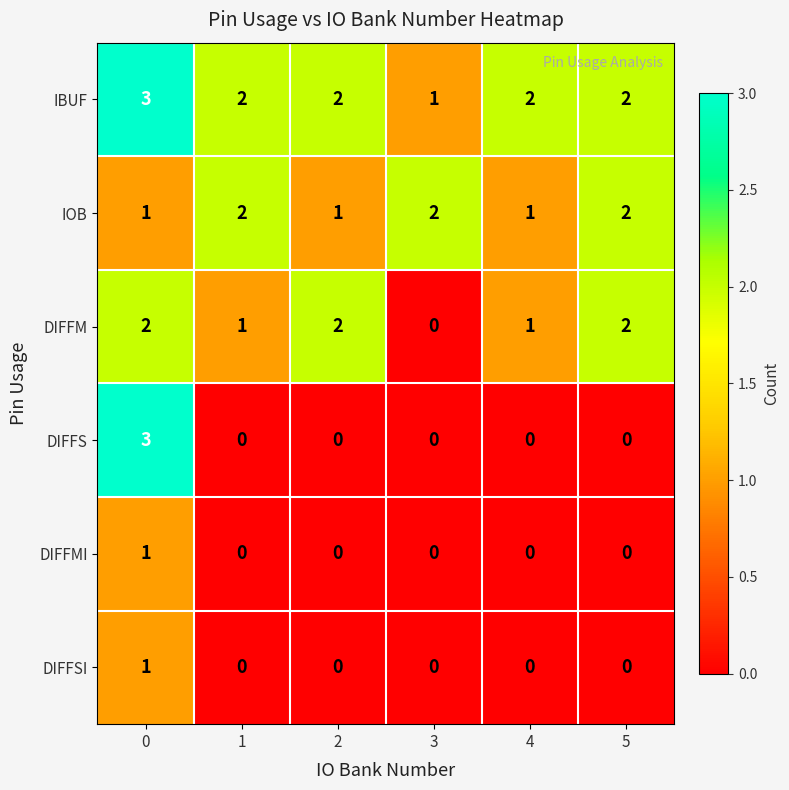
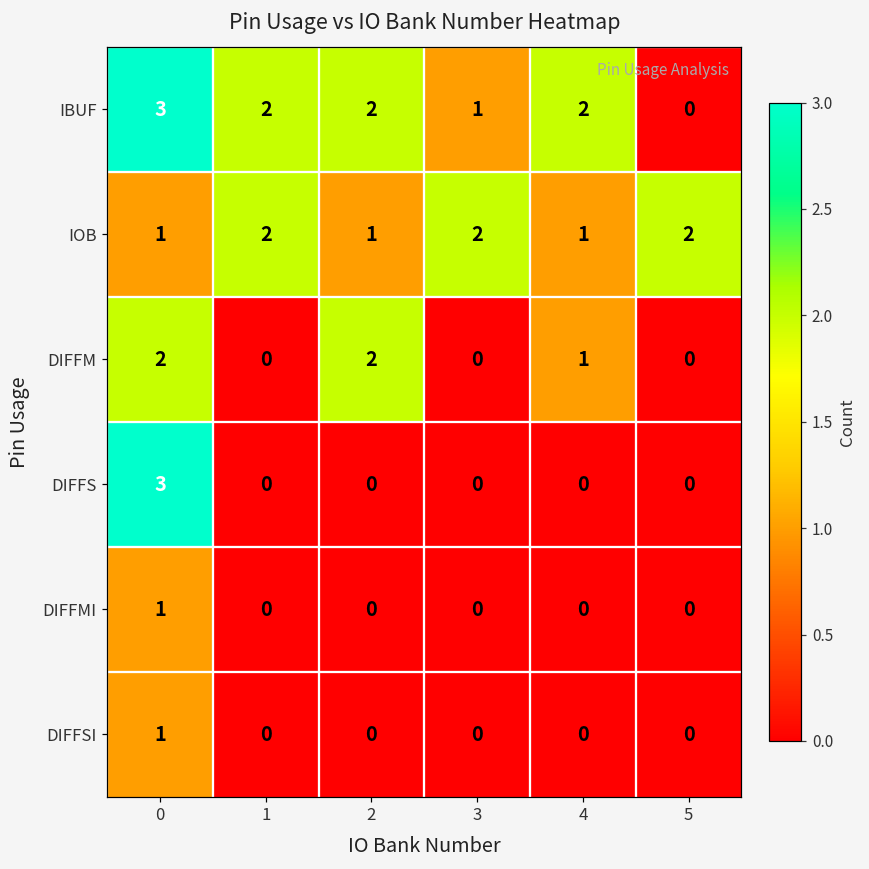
IBUF, 5: 2 -> 0
DIFFM, 1: 1 -> 0
DIFFM, 5: 2 -> 0
